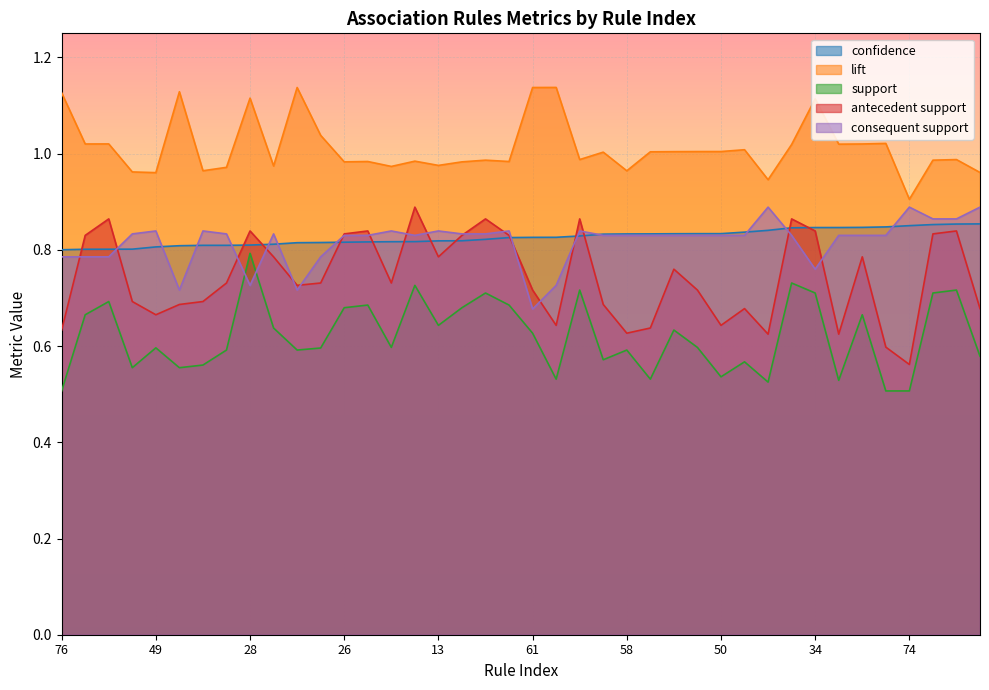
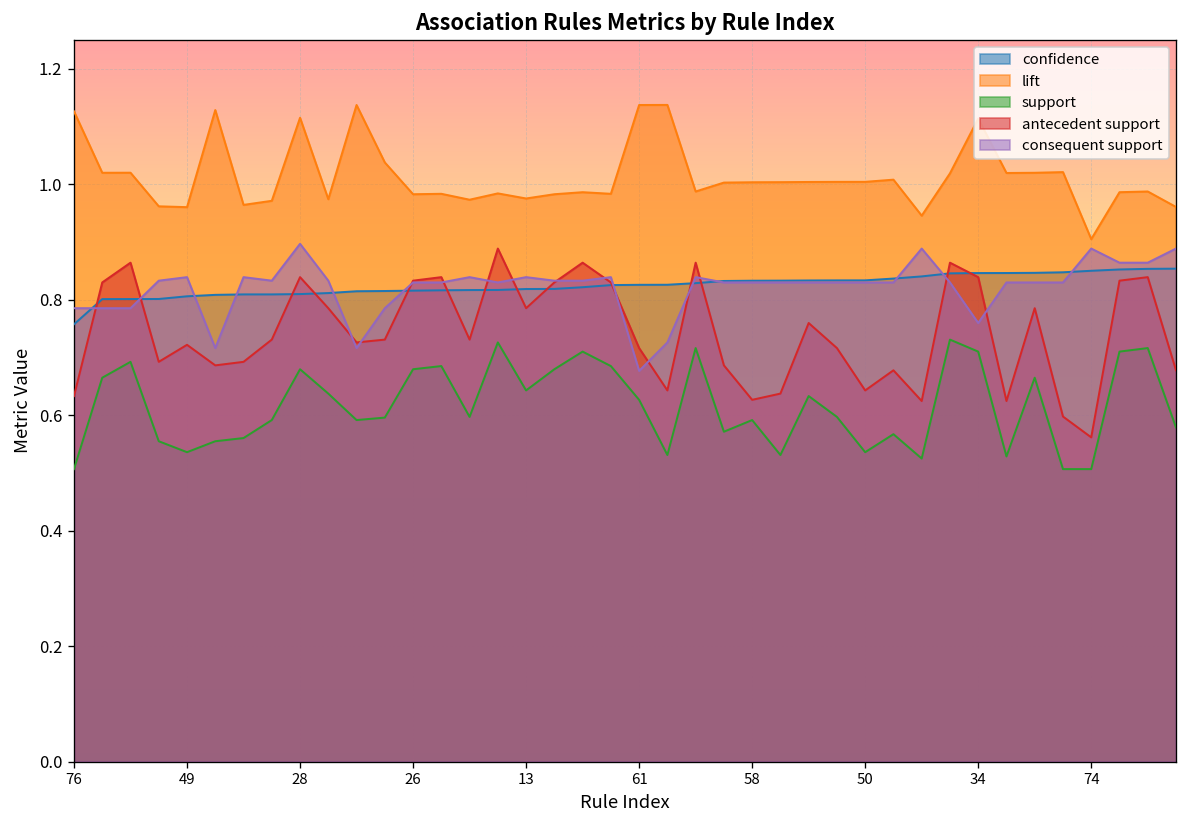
confidence, 76: 0.80 -> 0.76
support, 49: 0.60 -> 0.54
antecedent support, 49: 0.67 -> 0.72
support, 28: 0.79 -> 0.68
consequent support, 28: 0.73 -> 0.90
lift, 58: 0.96 -> 1.00
